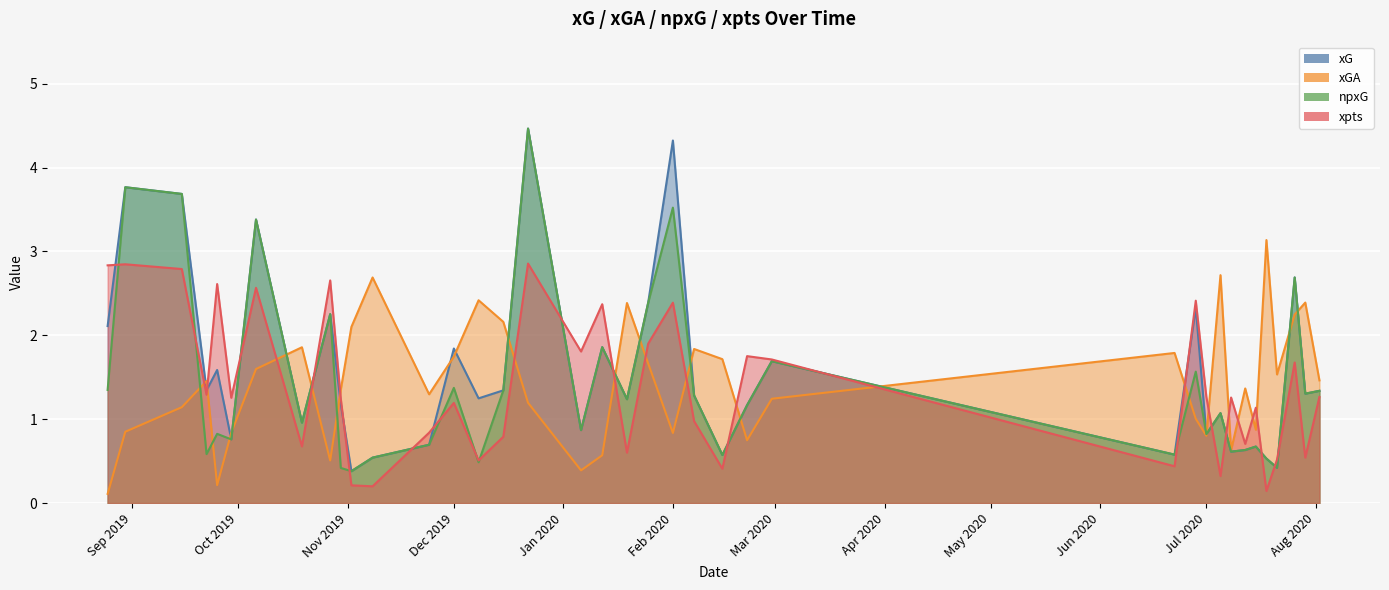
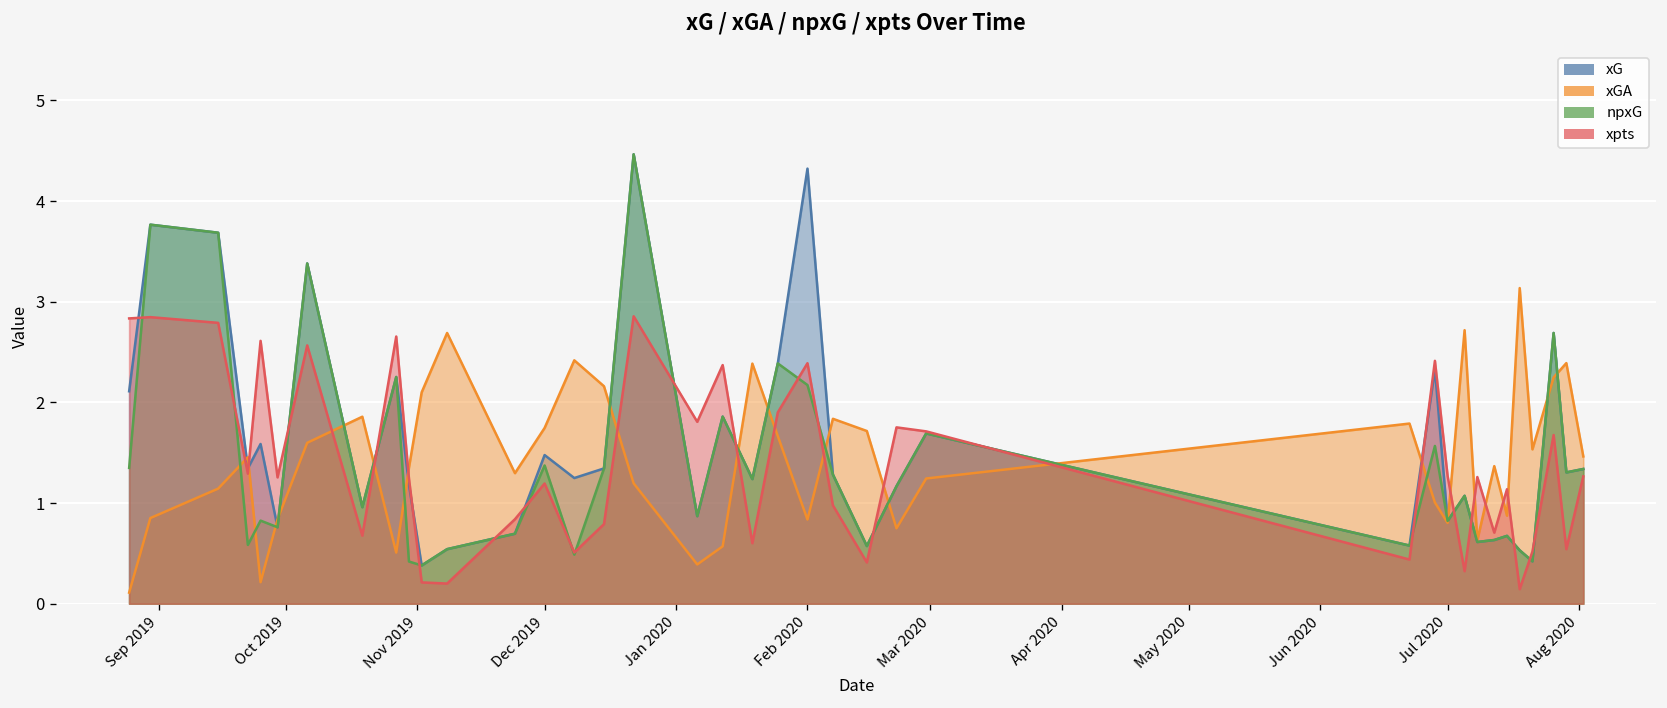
xG, Dec 2019: 1.8 -> 1.5
npxG, Feb 2020: 3.5 -> 2.2
